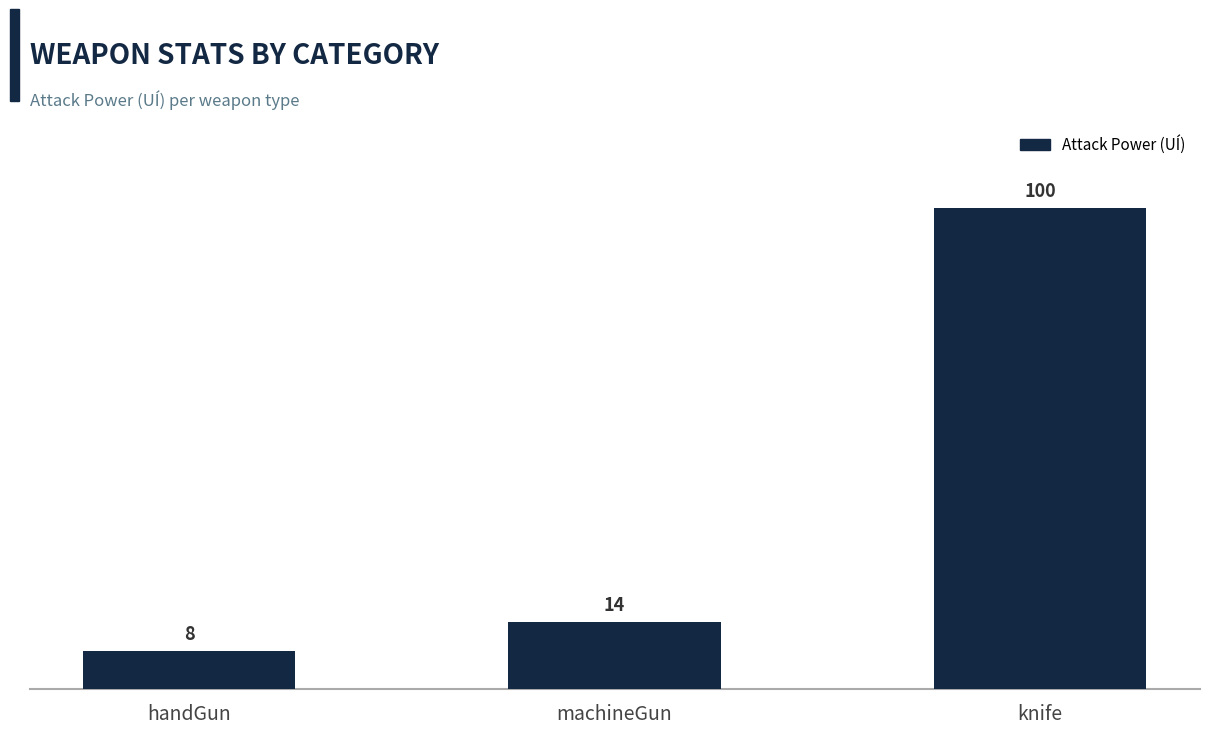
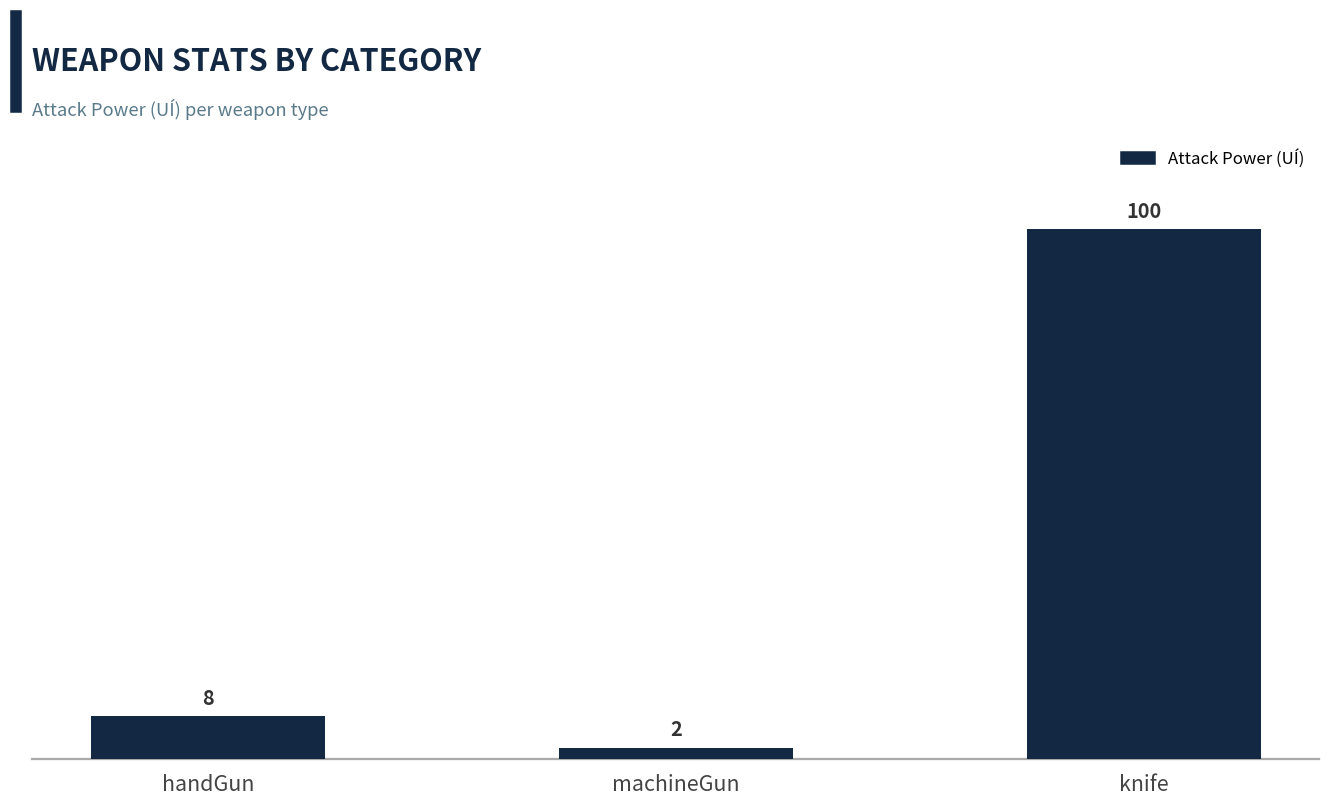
machineGun: 14 -> 2
